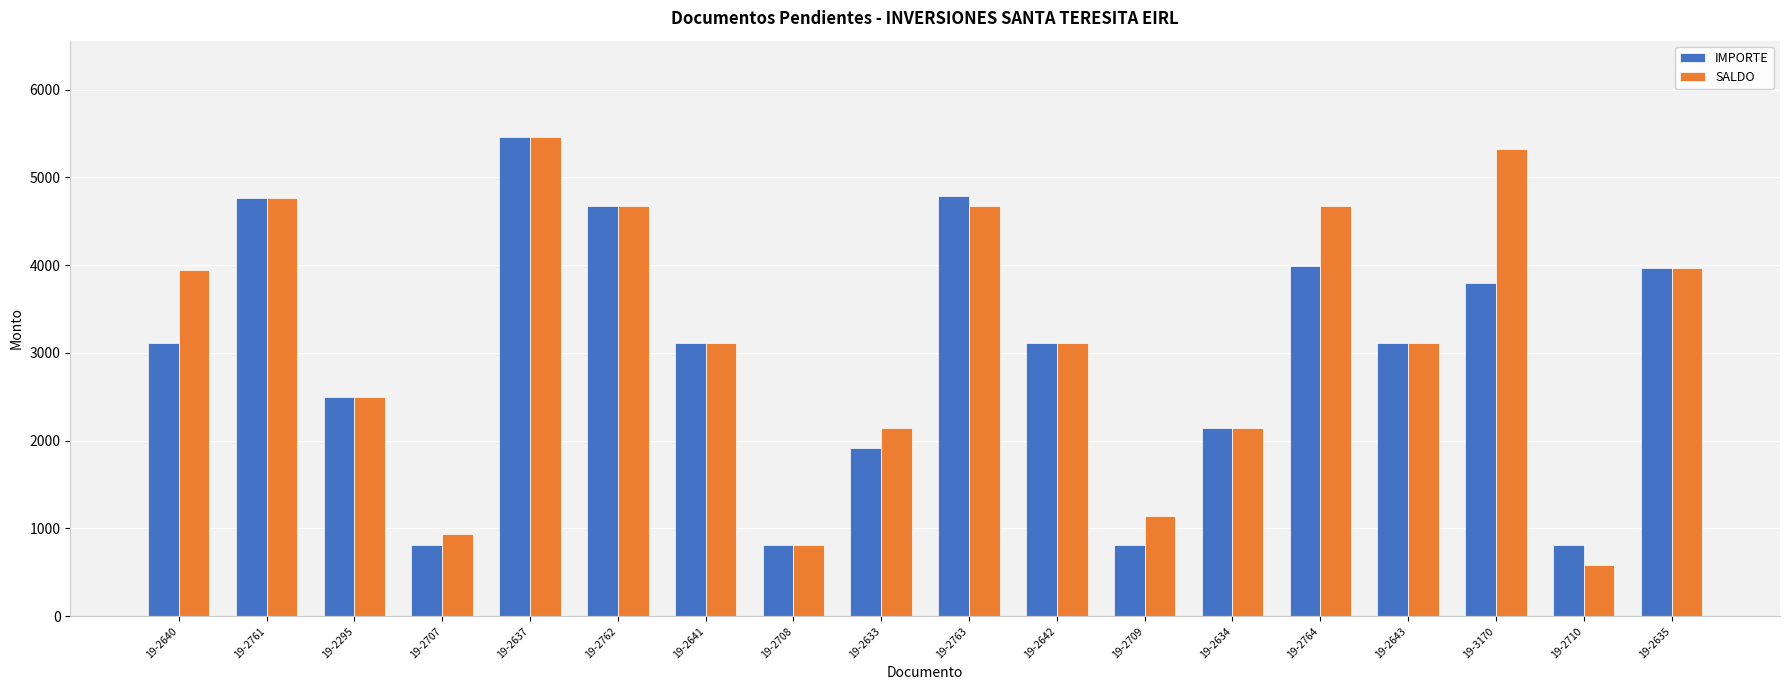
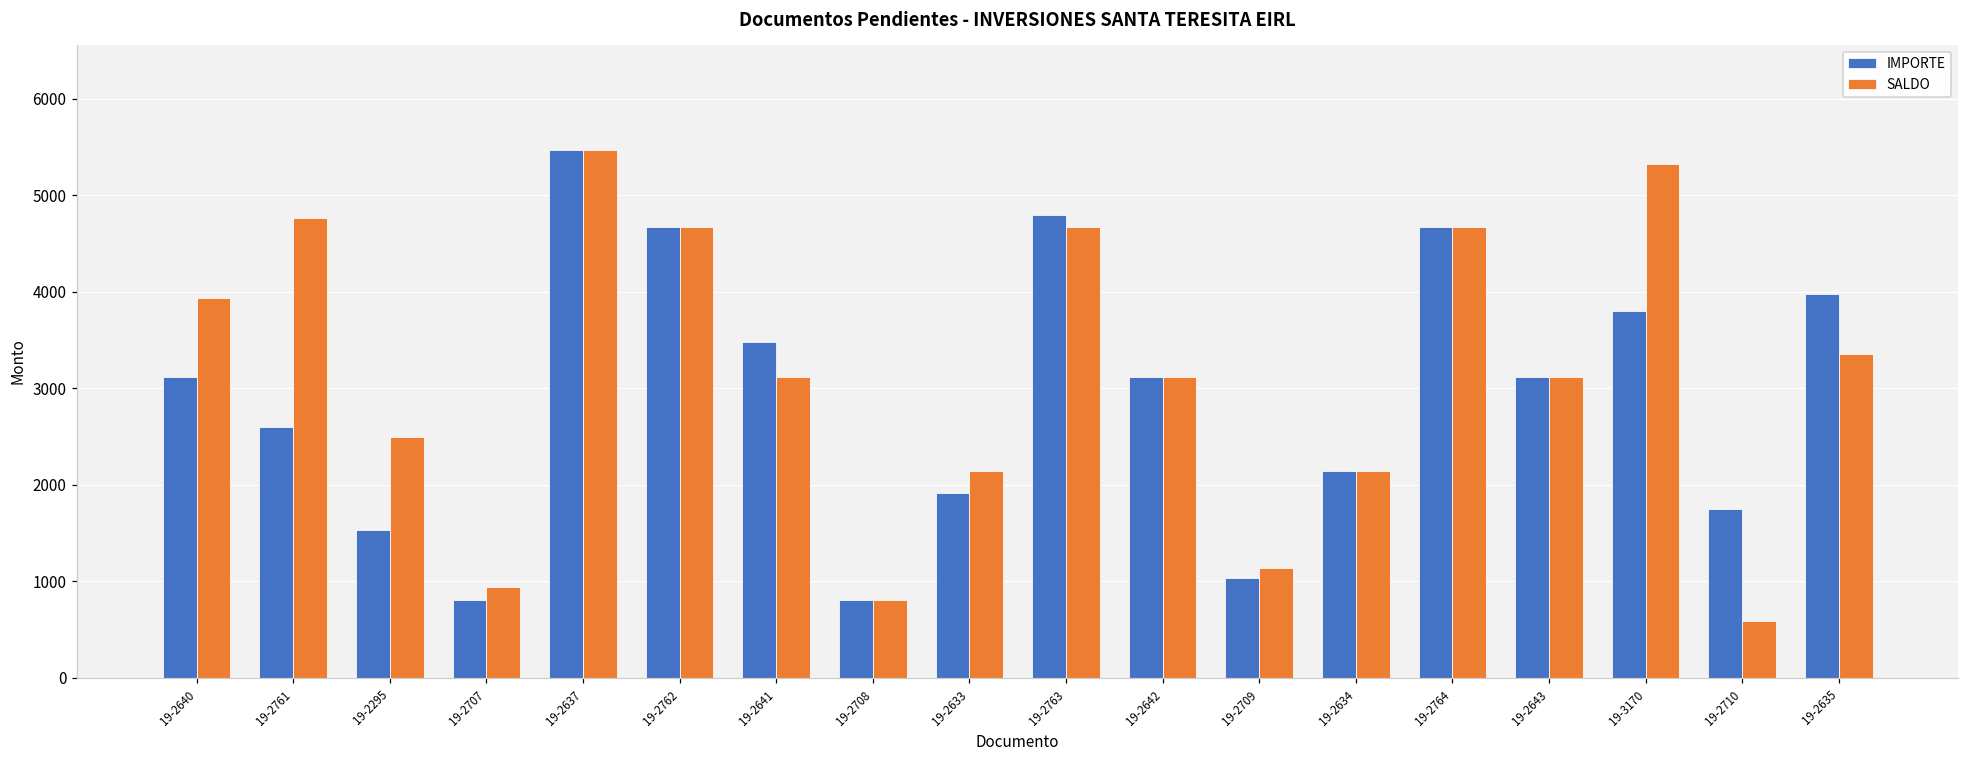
IMPORTE, 19-2761: 4800 -> 2600
IMPORTE, 19-2295: 2500 -> 1500
IMPORTE, 19-2641: 3100 -> 3500
IMPORTE, 19-2709: 800 -> 1000
IMPORTE, 19-2764: 4000 -> 4700
IMPORTE, 19-2710: 800 -> 1800
SALDO, 19-2635: 4000 -> 3400
